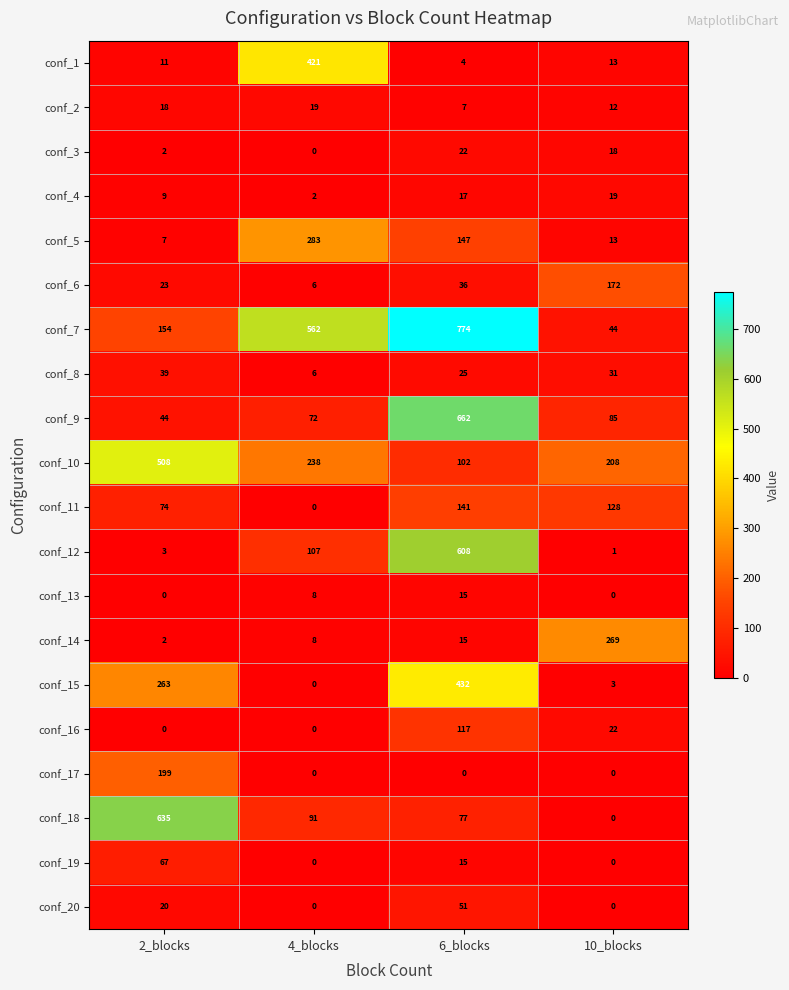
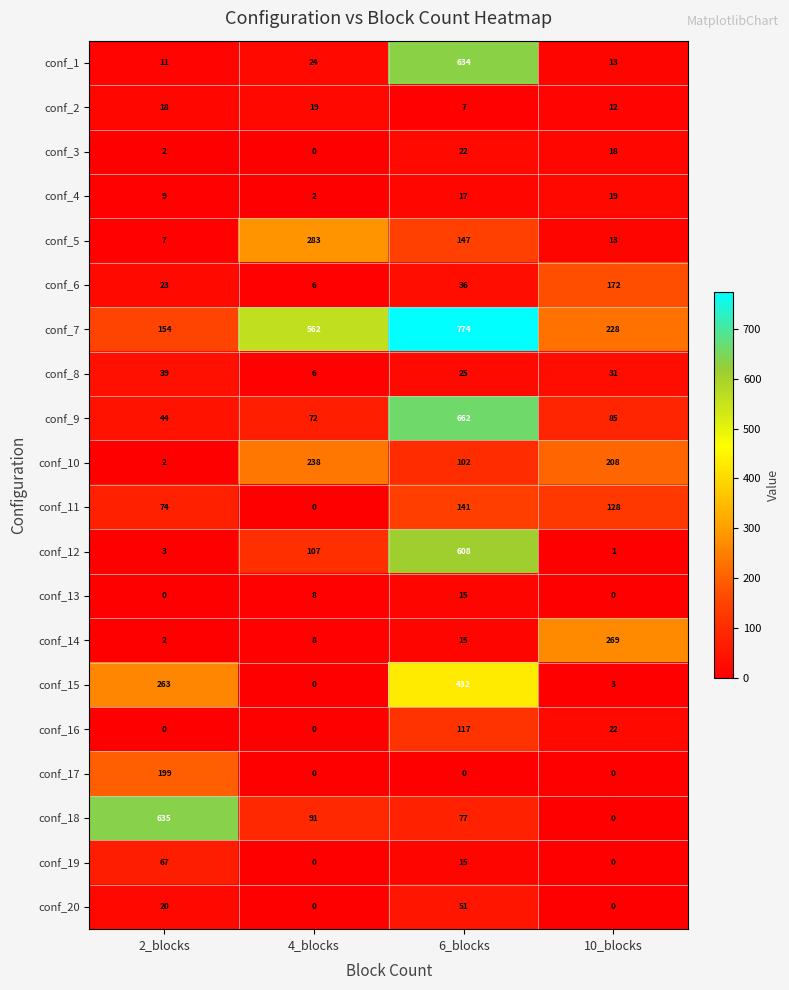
conf_1, 4_blocks: 421 -> 24
conf_1, 6_blocks: 4 -> 634
conf_7, 10_blocks: 44 -> 228
conf_10, 2_blocks: 508 -> 2
